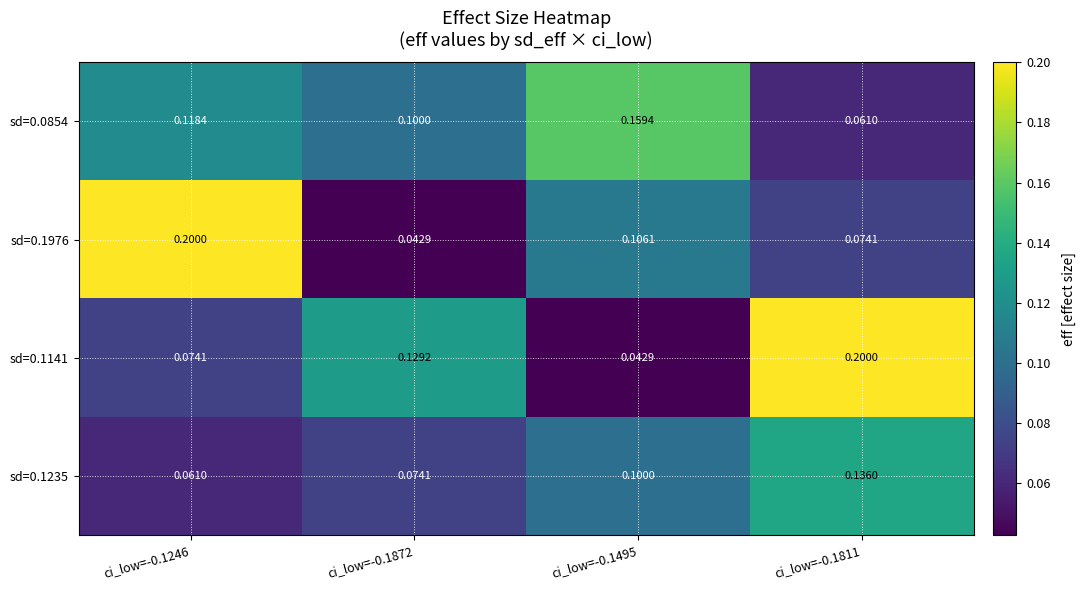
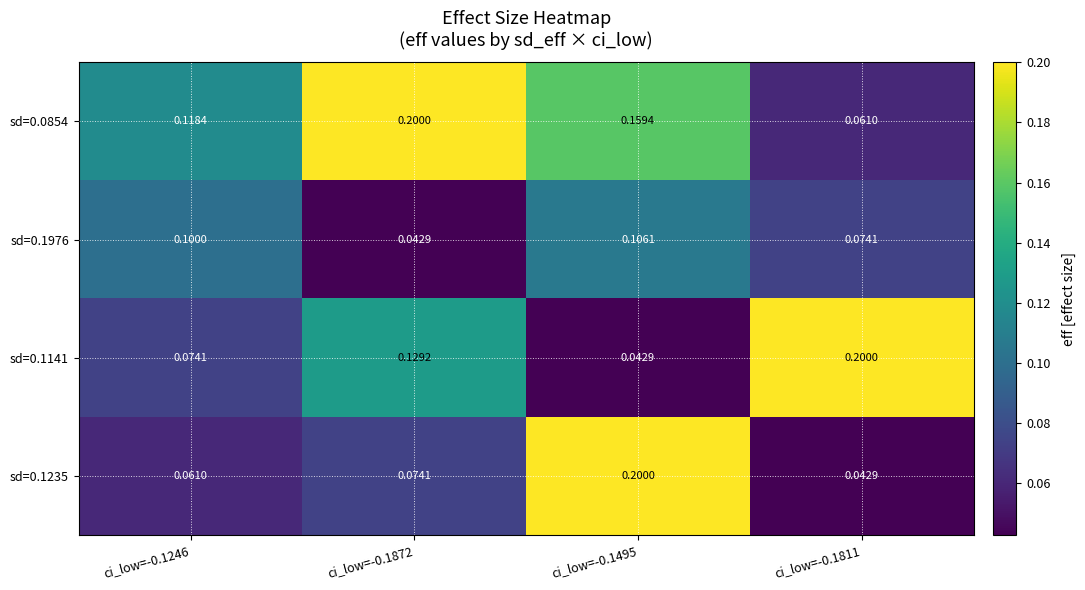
sd=0.0854, ci_low=-0.1872: 0.1000 -> 0.2000
sd=0.1976, ci_low=-0.1246: 0.2000 -> 0.1000
sd=0.1235, ci_low=-0.1495: 0.1000 -> 0.2000
sd=0.1235, ci_low=-0.1811: 0.1360 -> 0.0429
